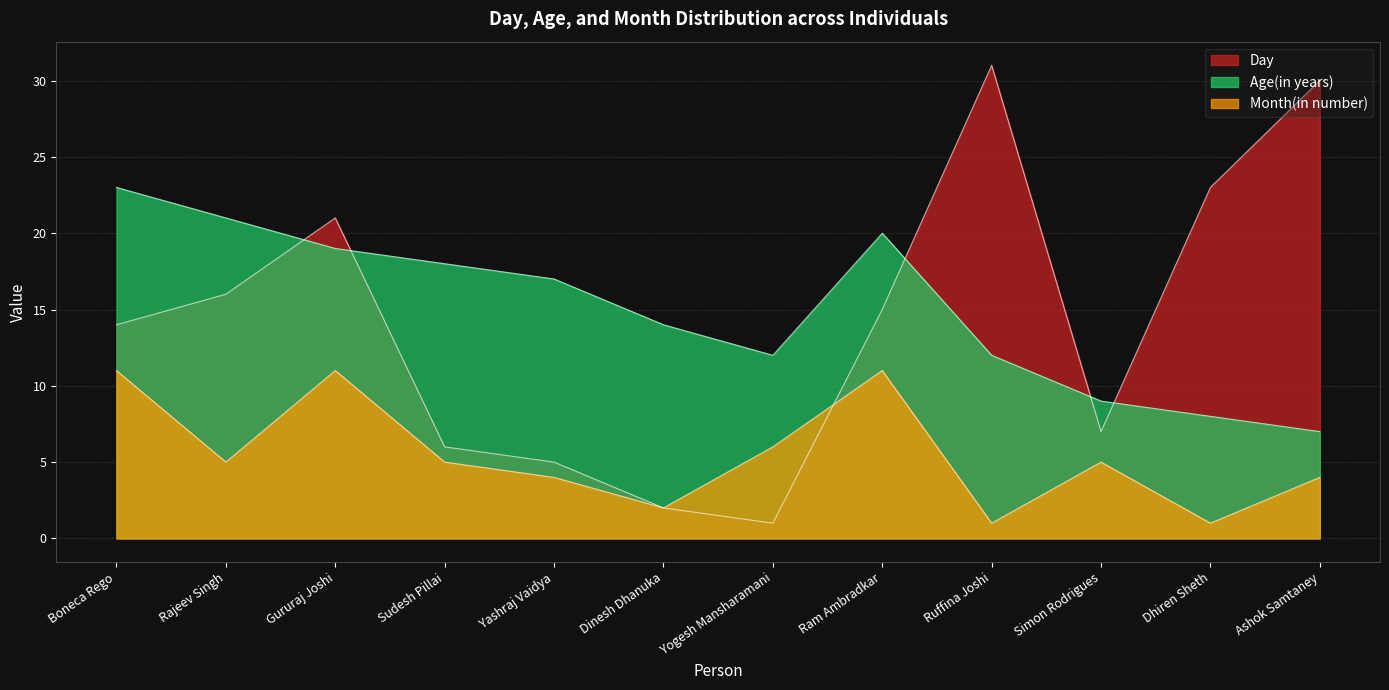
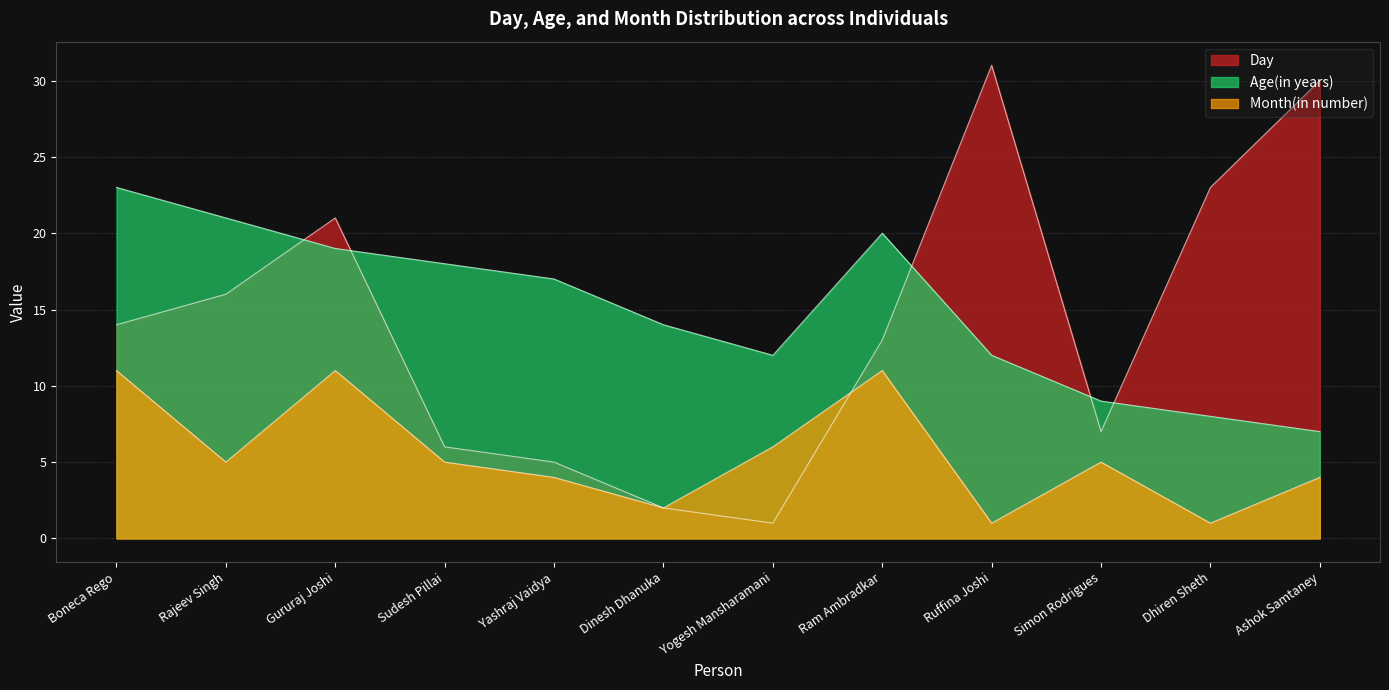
Day, Ram Ambradkar: 15 -> 13
